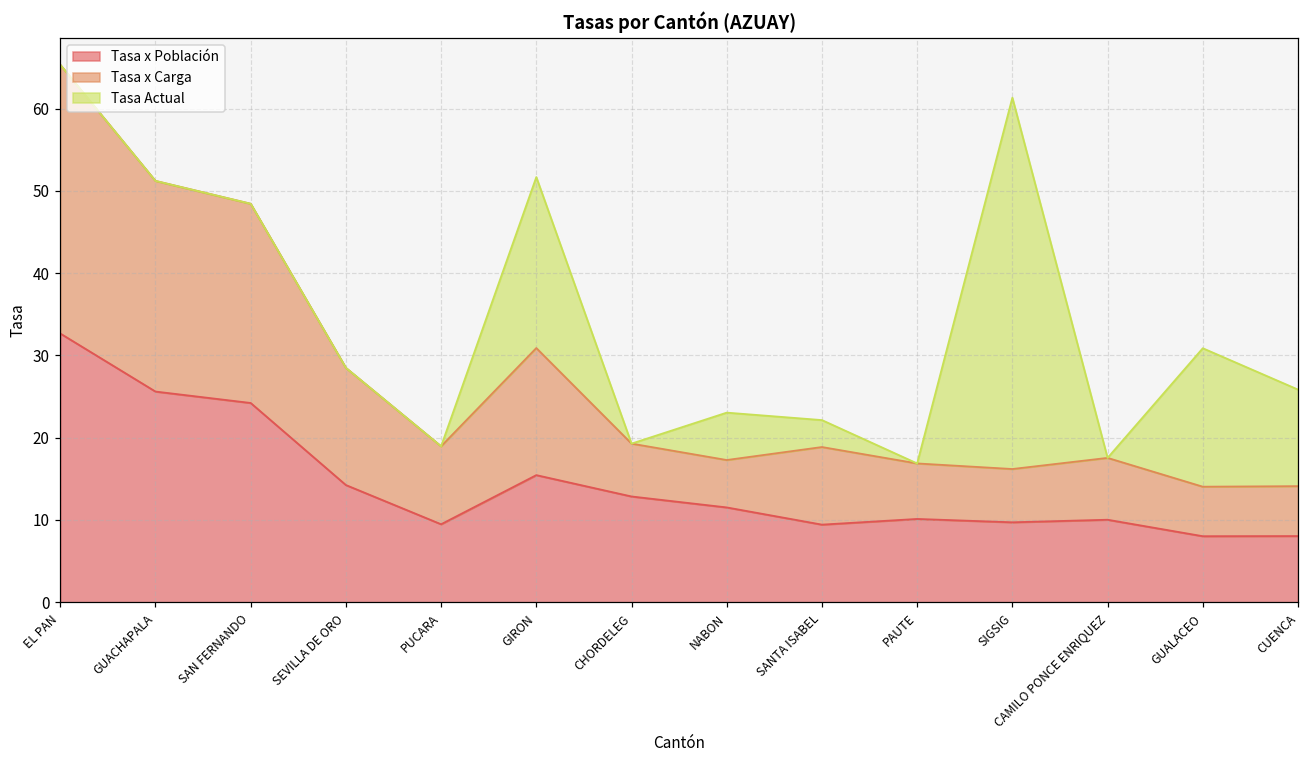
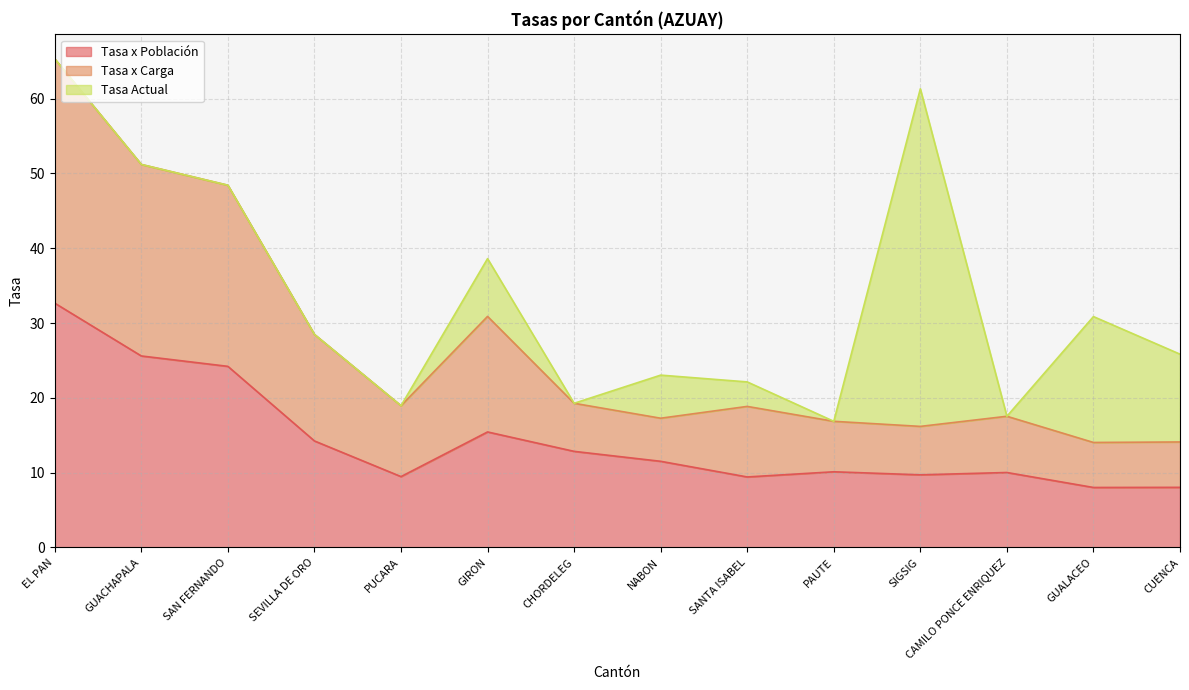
Tasa Actual, GIRON: 21 -> 8
